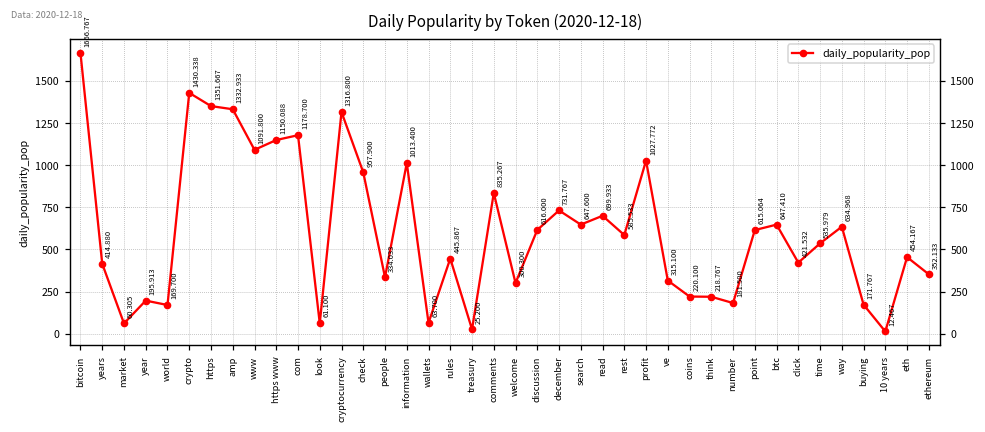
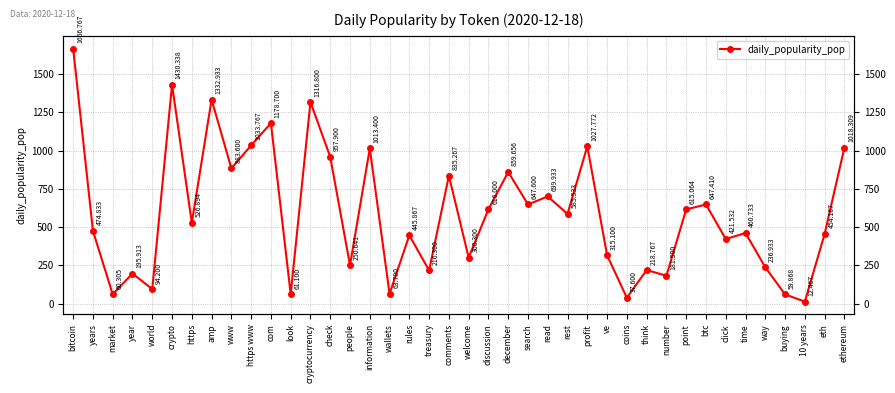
years: 414.880 -> 474.833
world: 169.700 -> 94.200
https: 1351.667 -> 526.894
www: 1091.800 -> 883.600
https www: 1150.088 -> 1033.767
people: 334.033 -> 250.641
treasury: 25.200 -> 216.300
december: 731.767 -> 859.656
coins: 220.100 -> 37.600
time: 535.979 -> 460.733
way: 634.968 -> 236.933
buying: 171.767 -> 59.868
ethereum: 352.133 -> 1018.309
